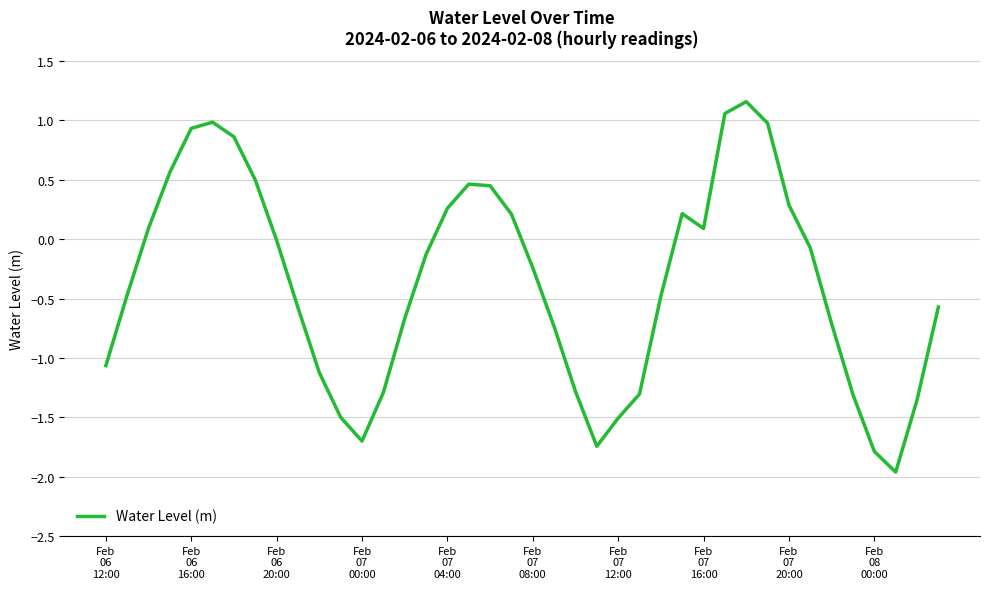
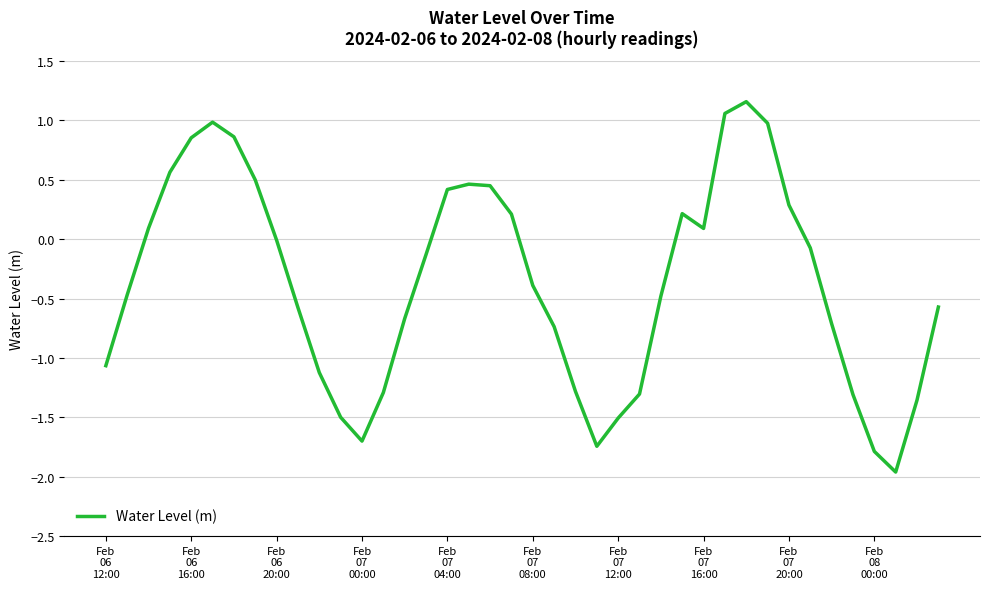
Feb 06 16:00: 0.93 -> 0.85
Feb 07 04:00: 0.26 -> 0.42
Feb 07 08:00: -0.24 -> -0.39
